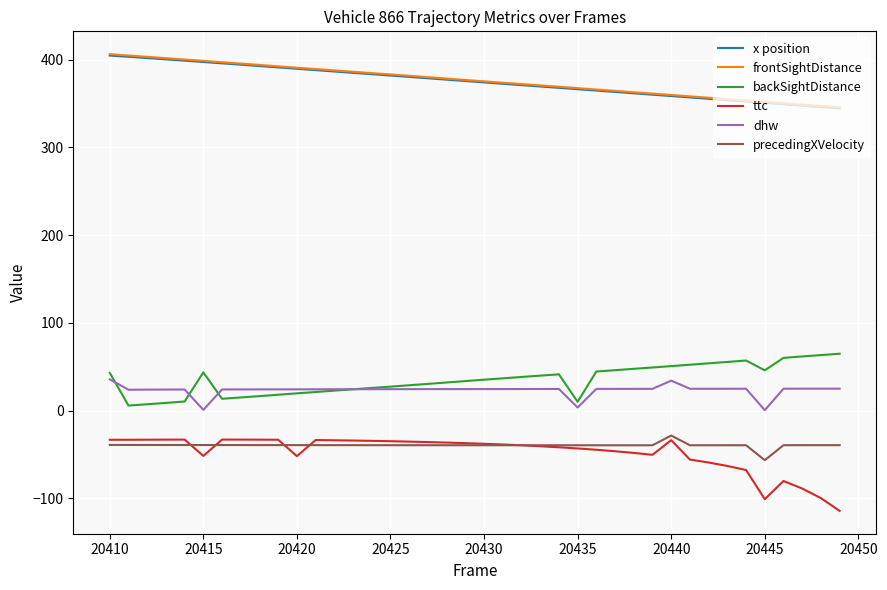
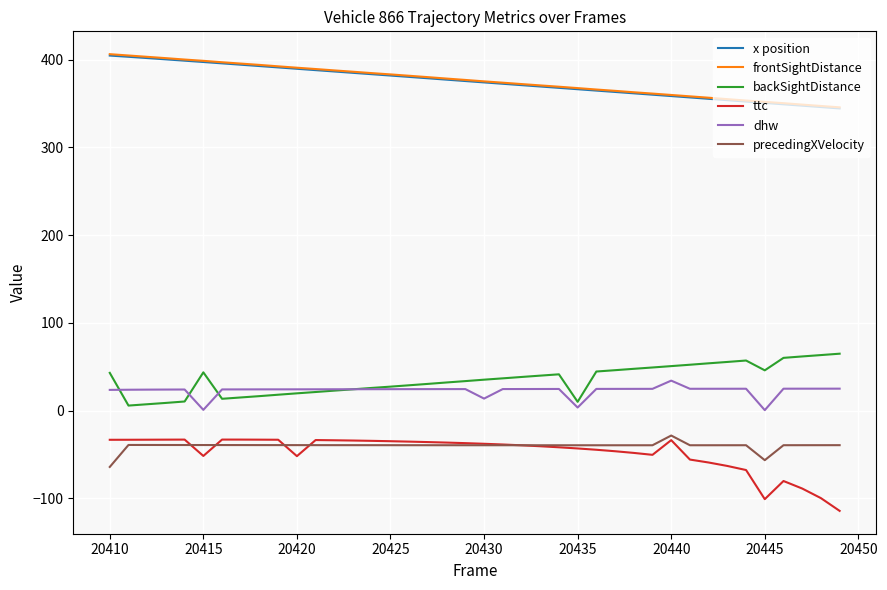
dhw, 20410: 40 -> 20
precedingXVelocity, 20410: -40 -> -60
dhw, 20430: 20 -> 10
